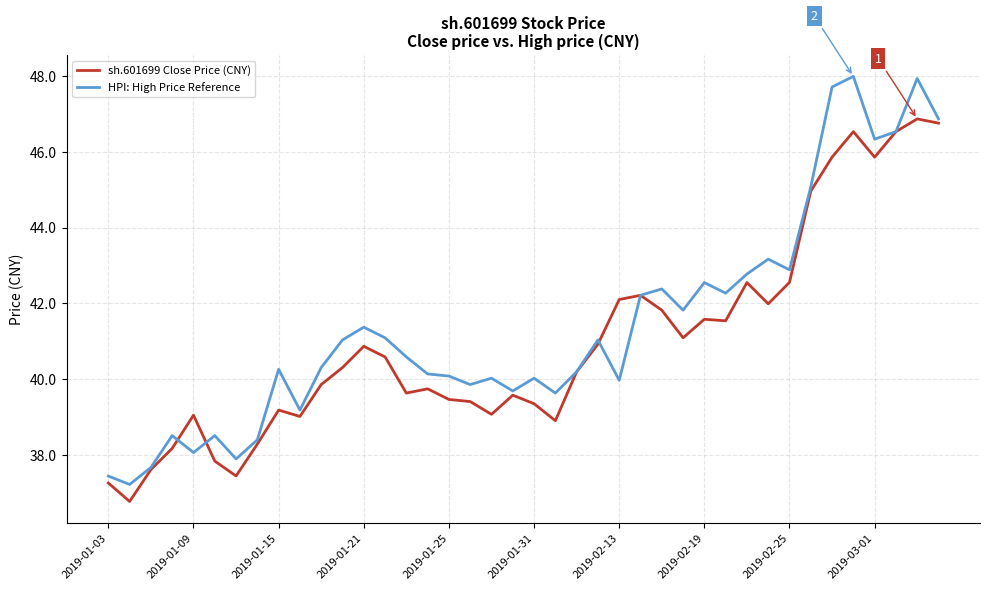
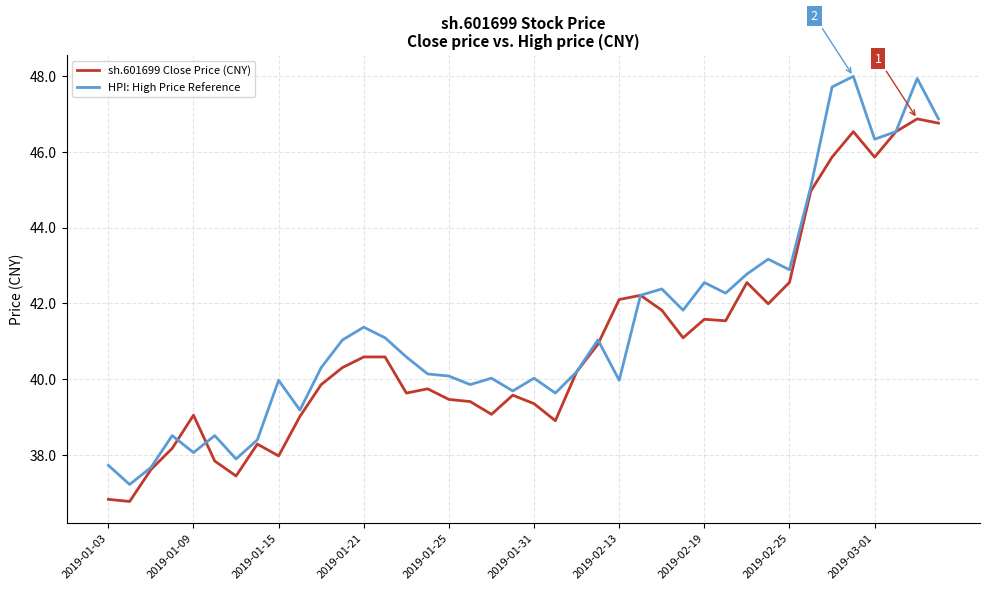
sh.601699 Close Price (CNY), 2019-01-03: 37.3 -> 36.8
HPI: High Price Reference, 2019-01-03: 37.4 -> 37.7
sh.601699 Close Price (CNY), 2019-01-15: 39.2 -> 38.0
HPI: High Price Reference, 2019-01-15: 40.3 -> 40.0
sh.601699 Close Price (CNY), 2019-01-21: 40.9 -> 40.6
